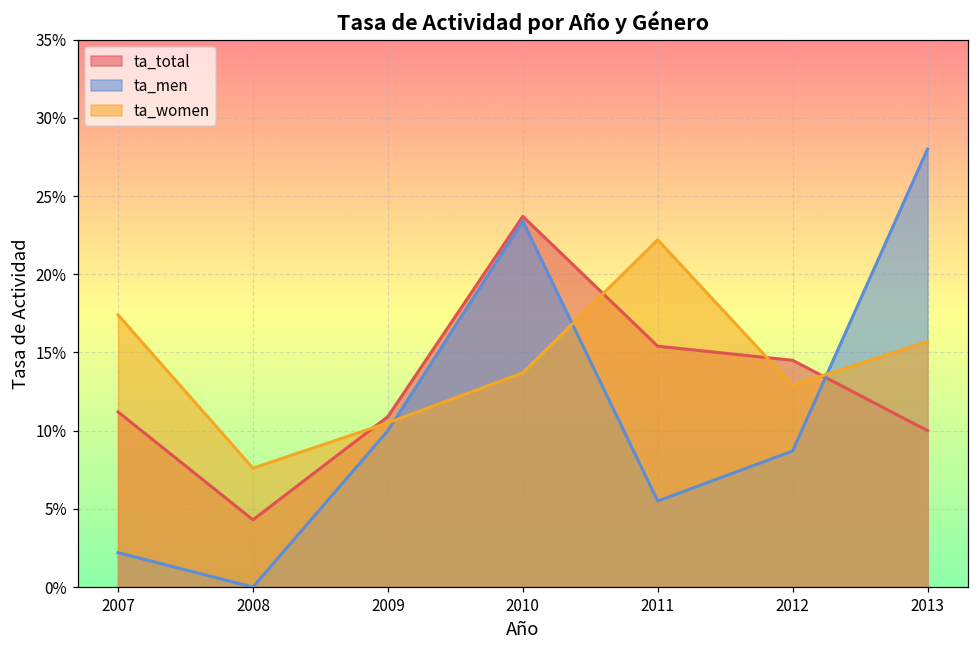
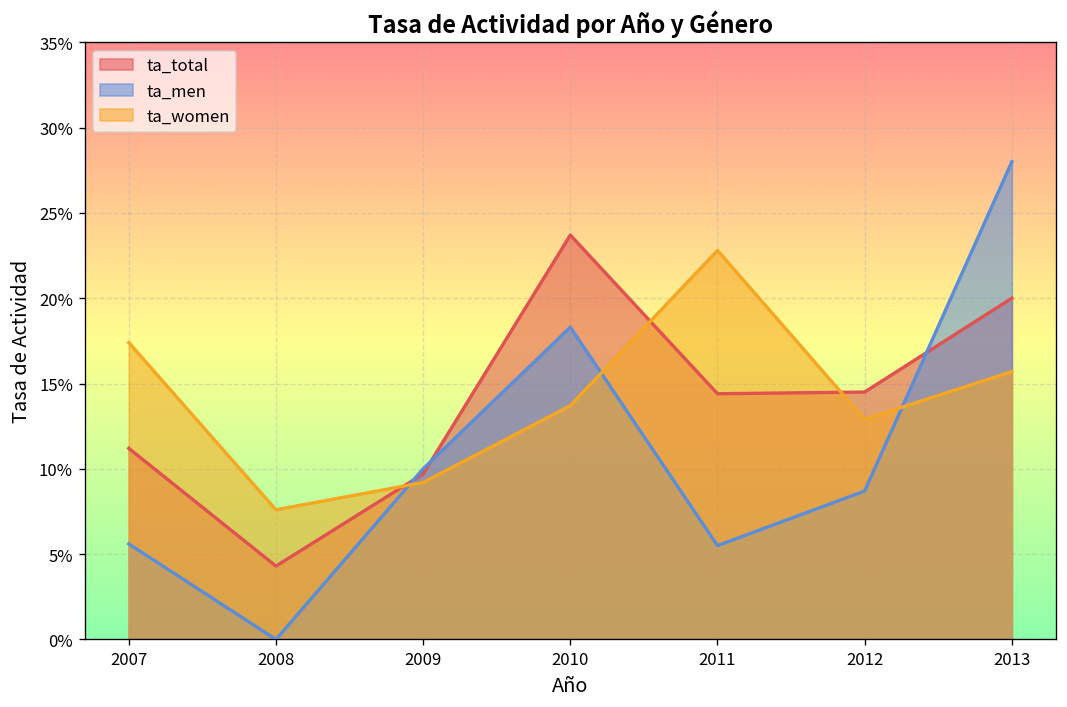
ta_men, 2007: 2.2% -> 5.6%
ta_total, 2009: 10.9% -> 9.7%
ta_women, 2009: 10.5% -> 9.2%
ta_men, 2010: 23.4% -> 18.3%
ta_total, 2011: 15.4% -> 14.4%
ta_women, 2011: 22.2% -> 22.8%
ta_total, 2013: 10.0% -> 20.0%
